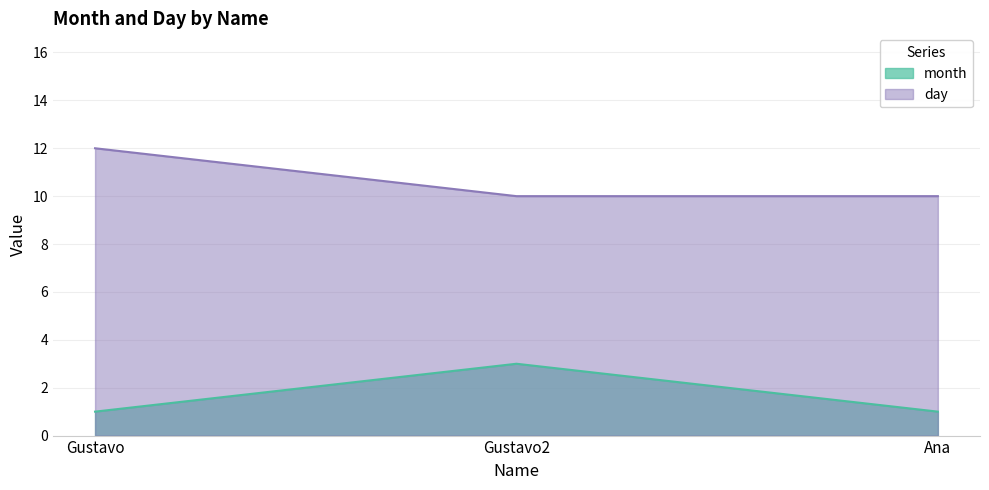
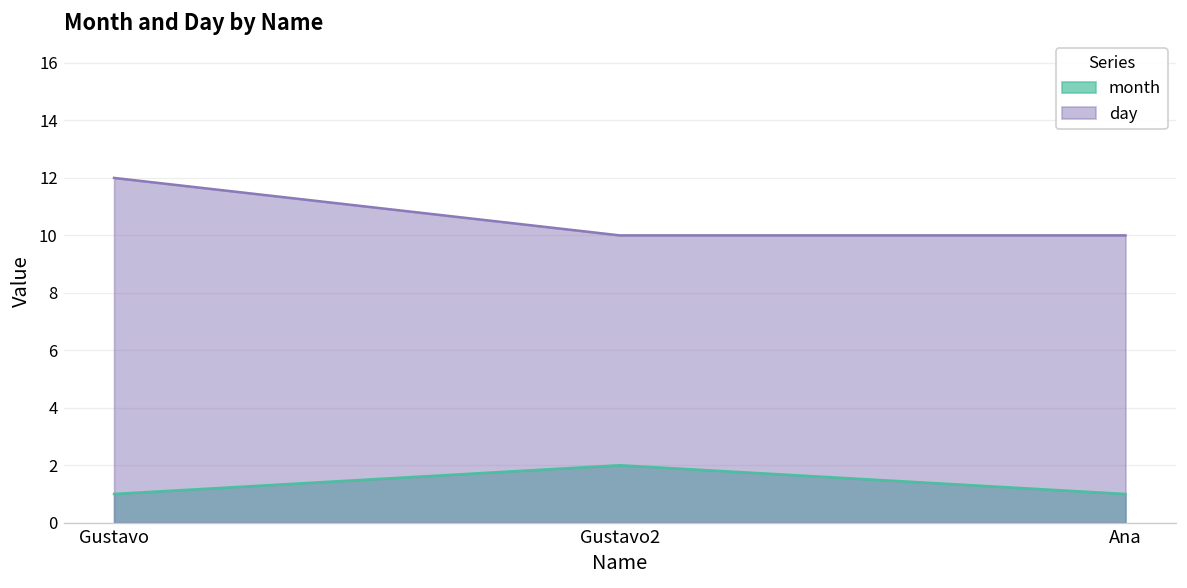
month, Gustavo2: 3 -> 2
